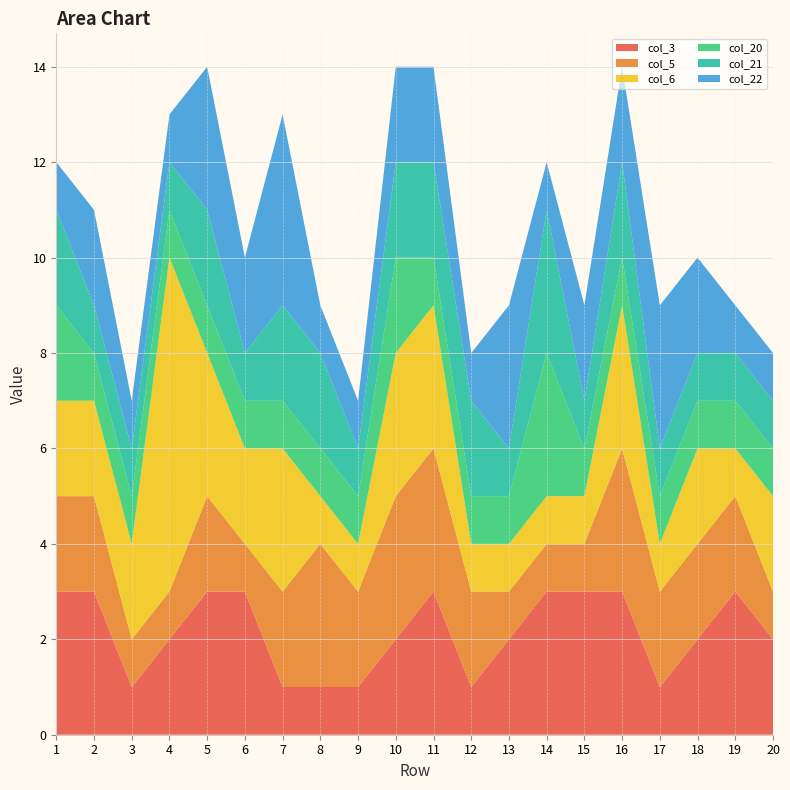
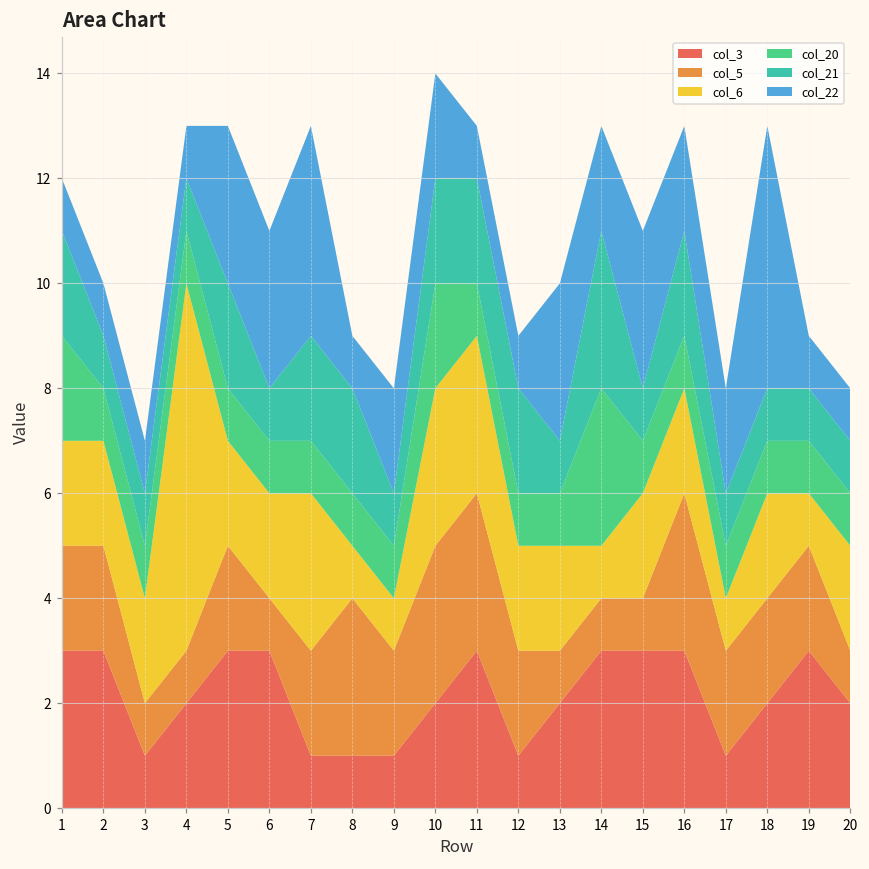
col_22, 2: 2 -> 1
col_6, 5: 3 -> 2
col_22, 6: 2 -> 3
col_22, 9: 1 -> 2
col_22, 11: 2 -> 1
col_6, 12: 1 -> 2
col_6, 13: 1 -> 2
col_22, 14: 1 -> 2
col_6, 15: 1 -> 2
col_22, 15: 2 -> 3
col_6, 16: 3 -> 2
col_22, 17: 3 -> 2
col_22, 18: 2 -> 5
